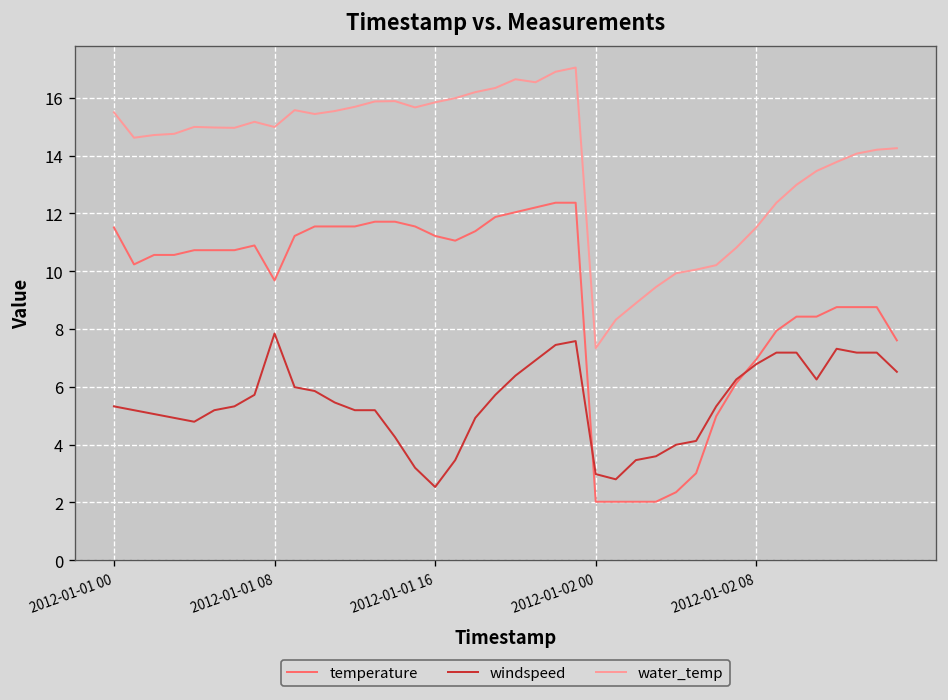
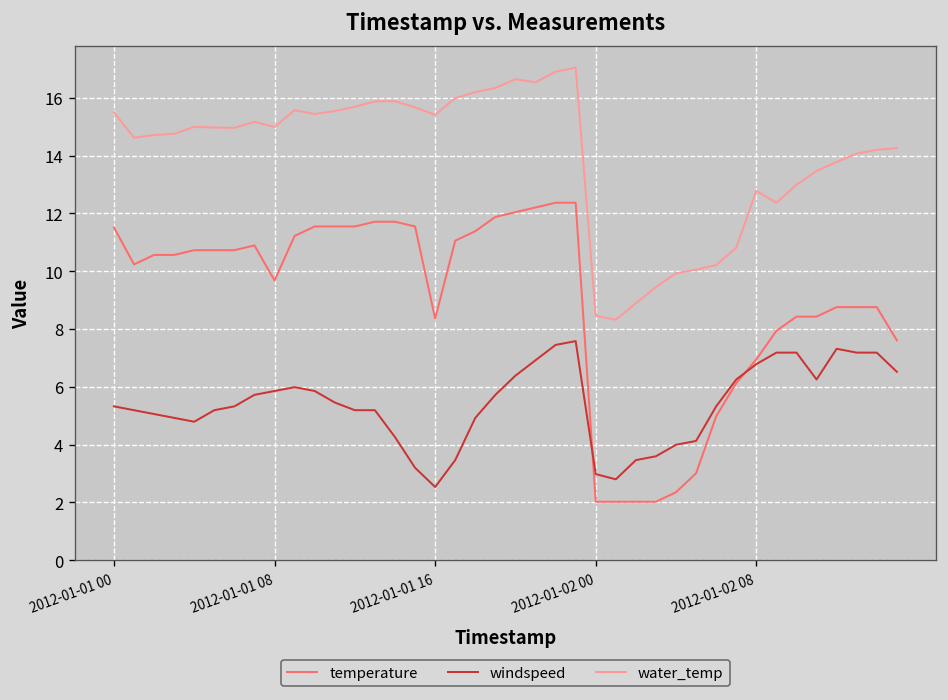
windspeed, 2012-01-01 08: 7.8 -> 5.9
temperature, 2012-01-01 16: 11.2 -> 8.4
water_temp, 2012-01-01 16: 15.8 -> 15.4
water_temp, 2012-01-02 00: 7.3 -> 8.5
water_temp, 2012-01-02 08: 11.5 -> 12.8
